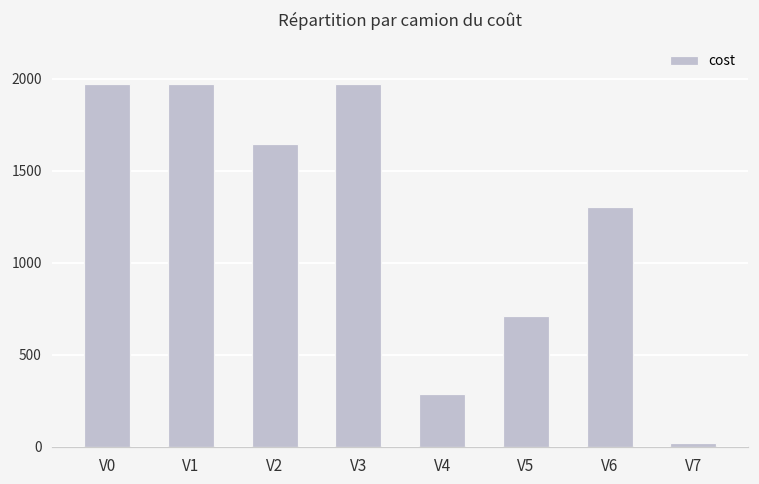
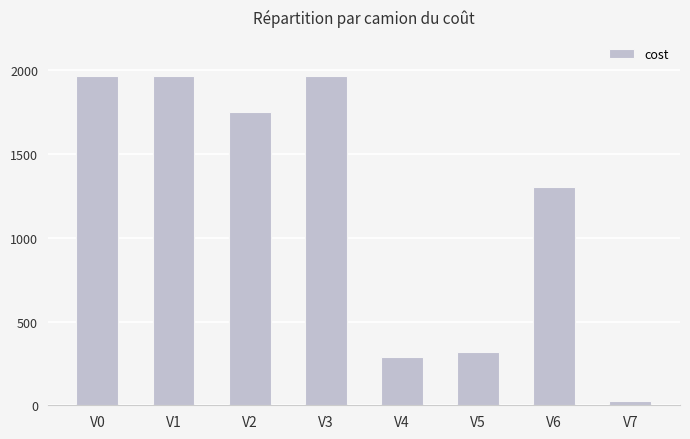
V2: 1640 -> 1750
V5: 710 -> 320
